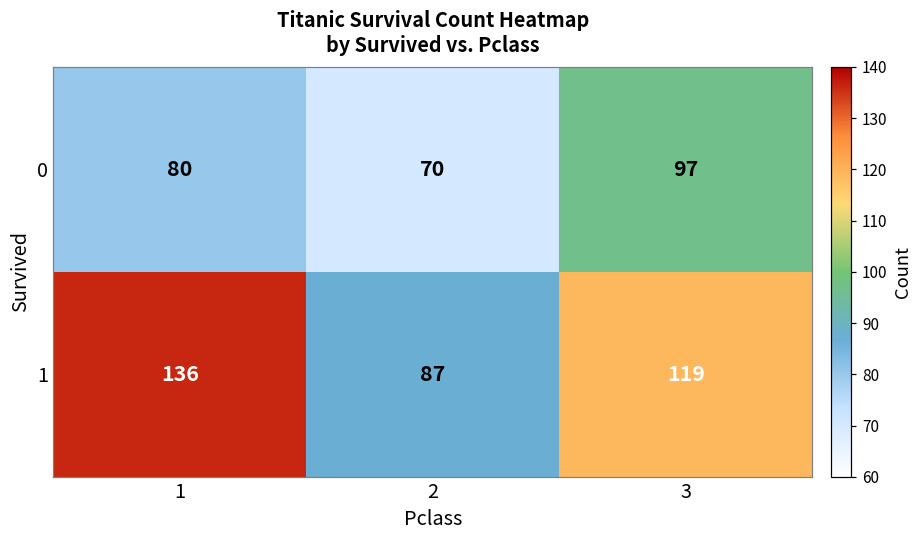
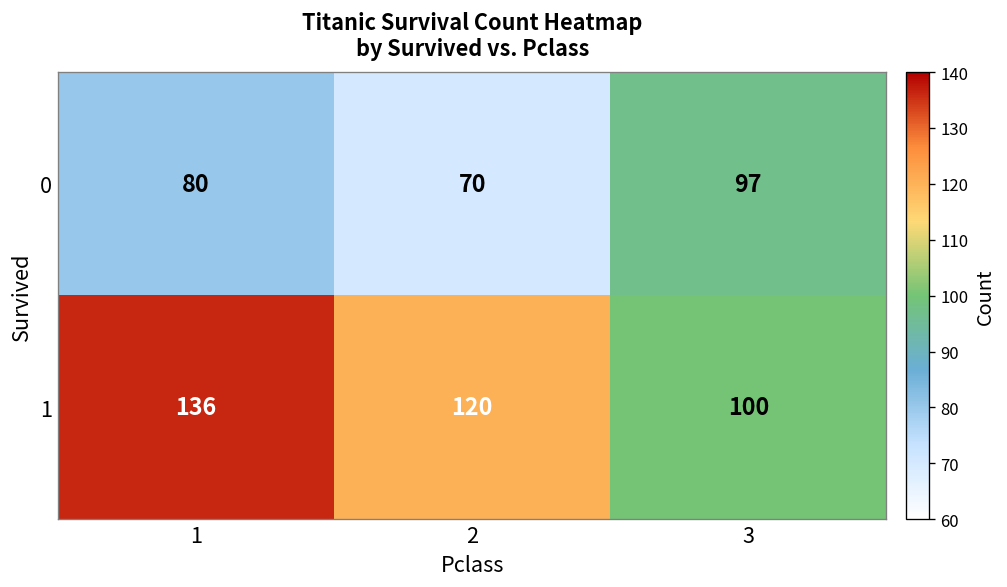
1, 2: 87 -> 120
1, 3: 119 -> 100
